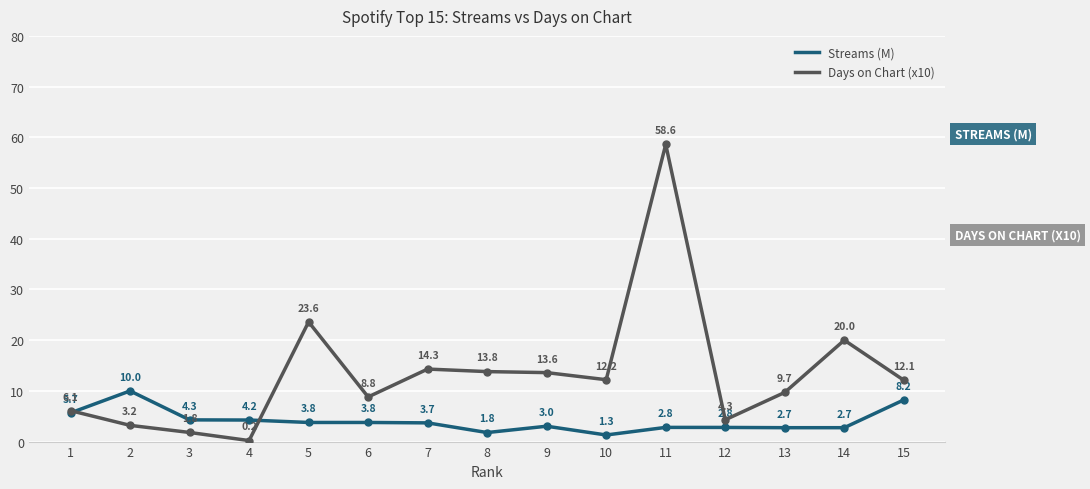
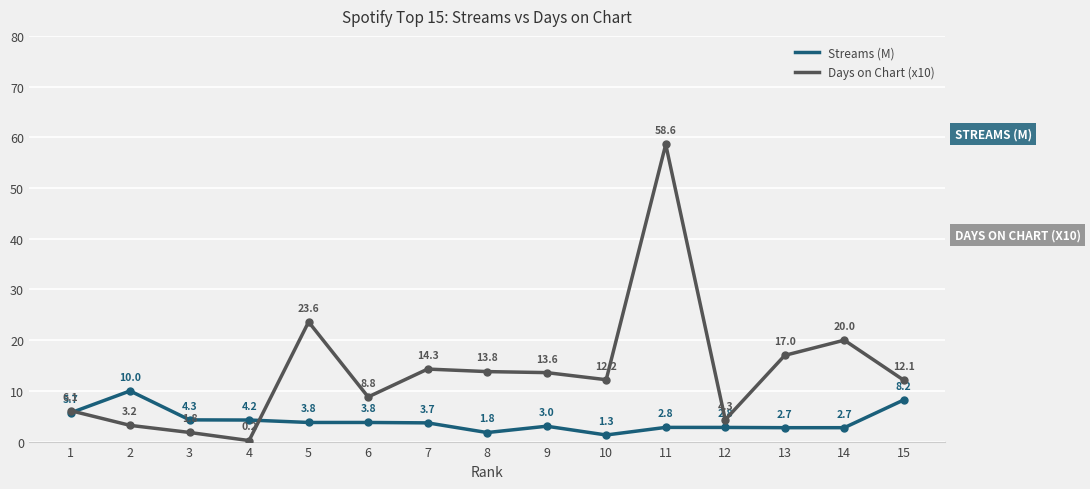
Days on Chart (x10), 13: 9.7 -> 17.0
